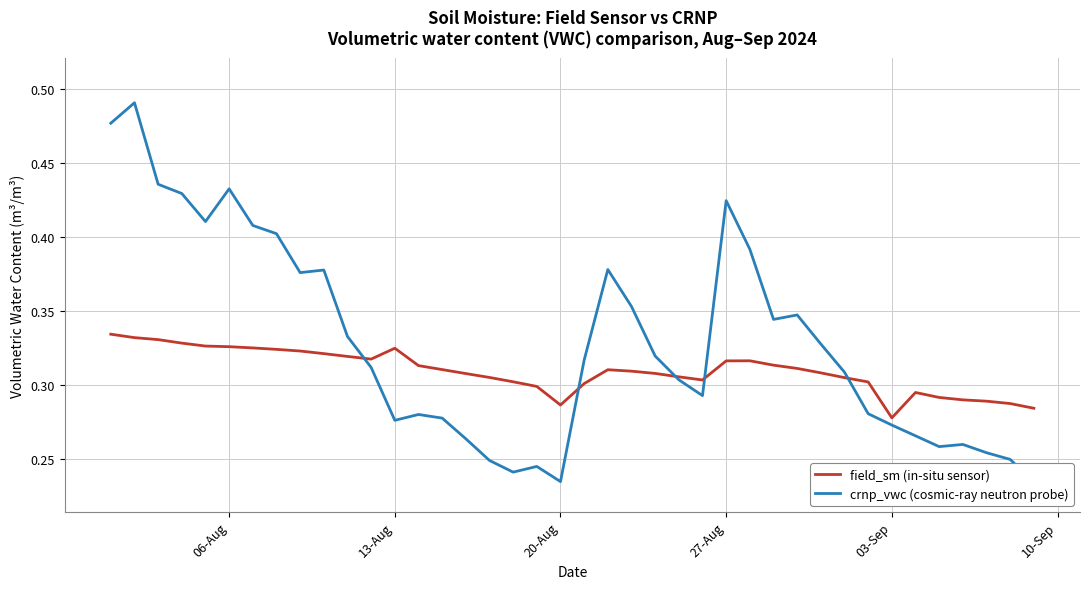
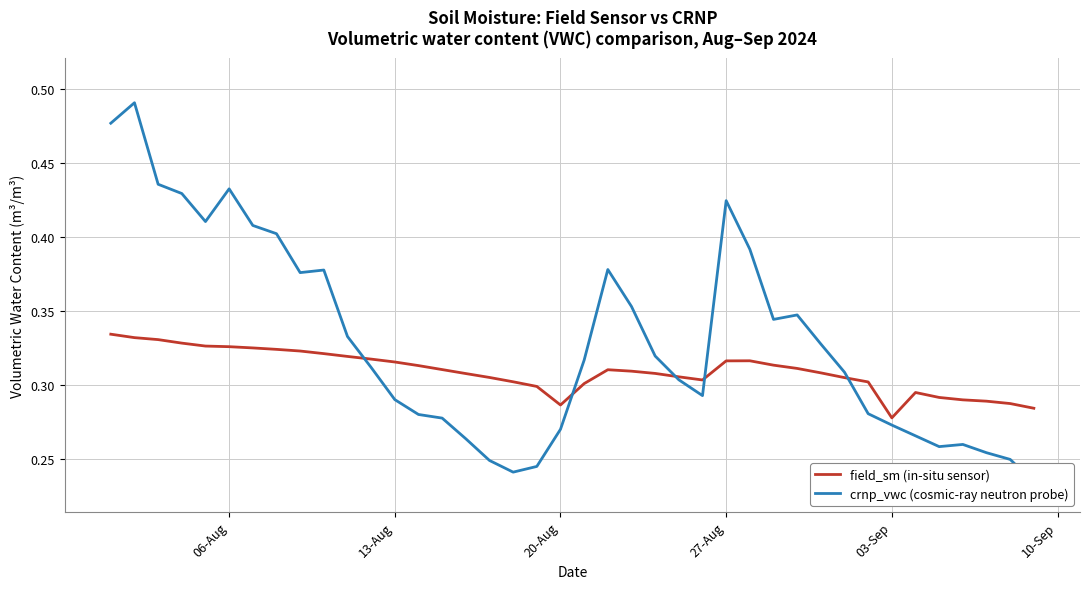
field_sm (in-situ sensor), 13-Aug: 0.325 -> 0.316
crnp_vwc (cosmic-ray neutron probe), 13-Aug: 0.276 -> 0.290
crnp_vwc (cosmic-ray neutron probe), 20-Aug: 0.235 -> 0.270
